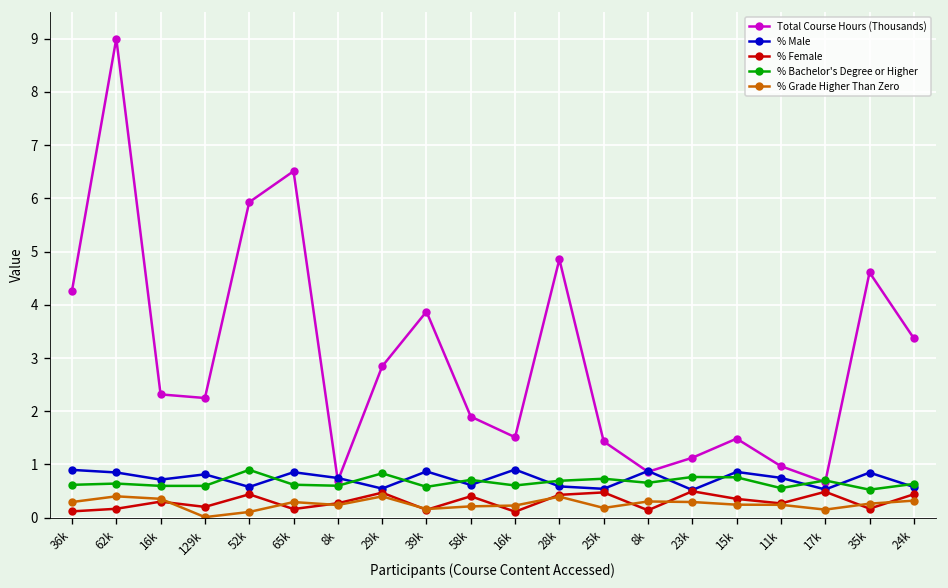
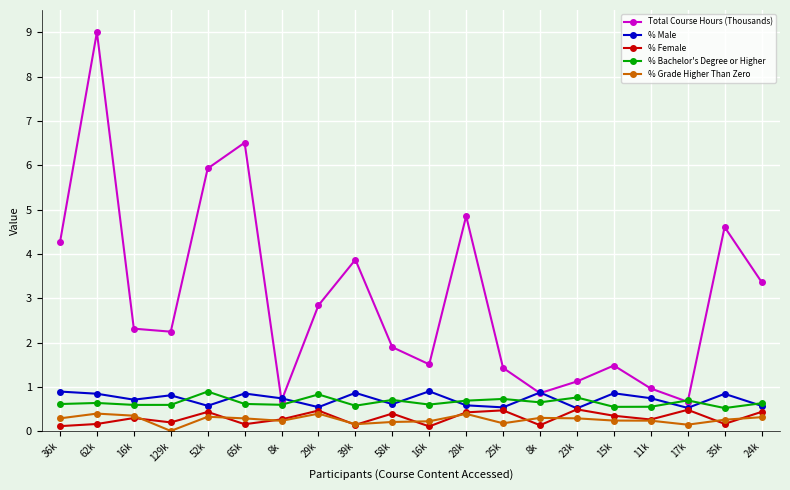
% Grade Higher Than Zero, 52k: 0.1 -> 0.3
% Bachelor's Degree or Higher, 15k: 0.8 -> 0.6
